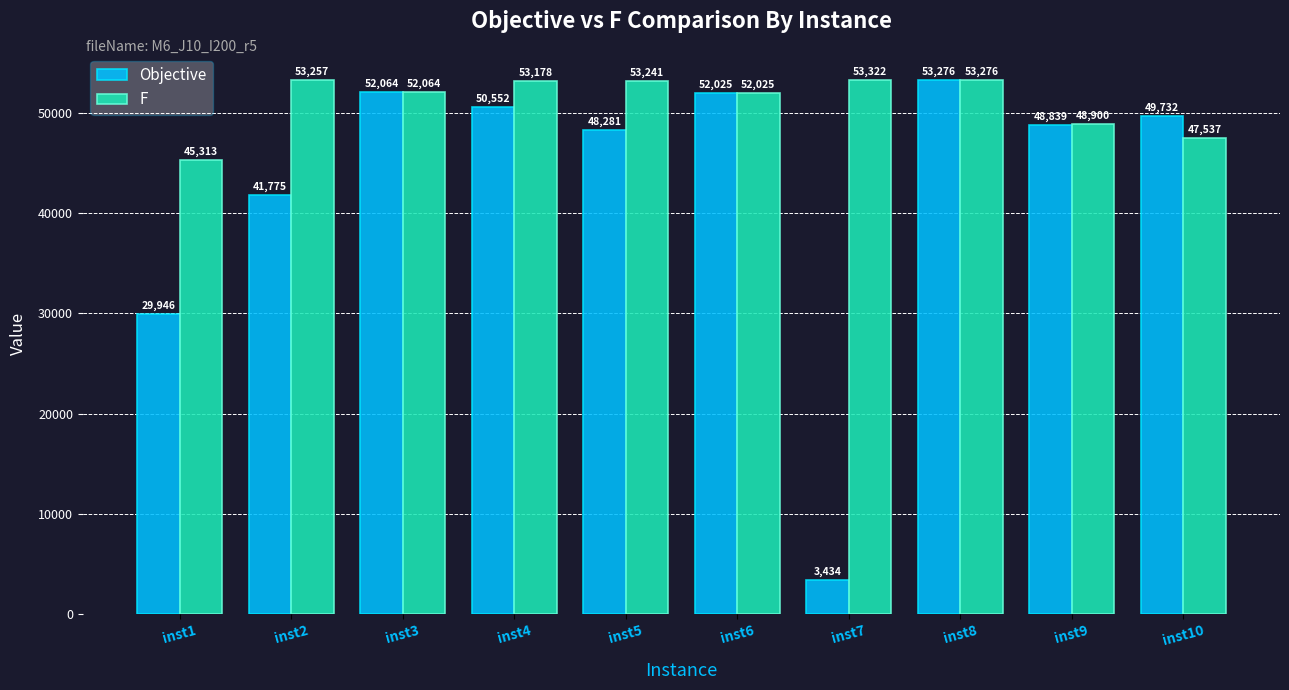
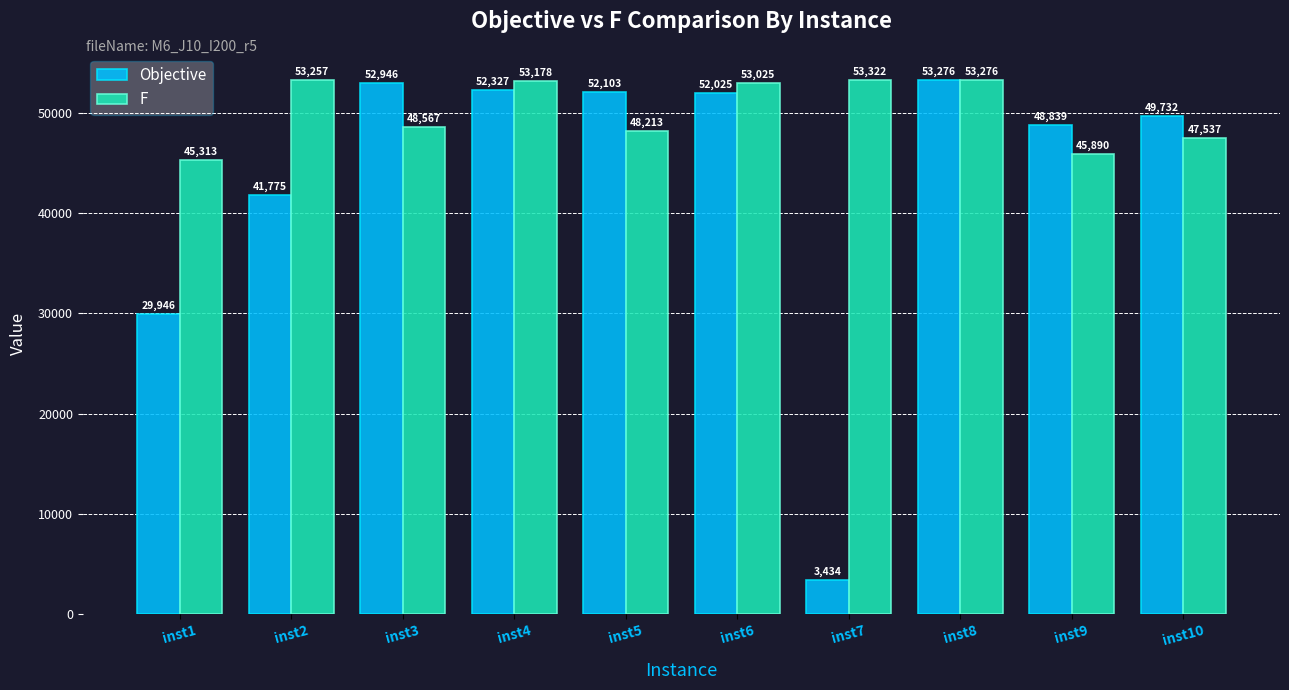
Objective, inst3: 52,064 -> 52,946
F, inst3: 52,064 -> 48,567
Objective, inst4: 50,552 -> 52,327
Objective, inst5: 48,281 -> 52,103
F, inst5: 53,241 -> 48,213
F, inst6: 52,025 -> 53,025
F, inst9: 48,900 -> 45,890
